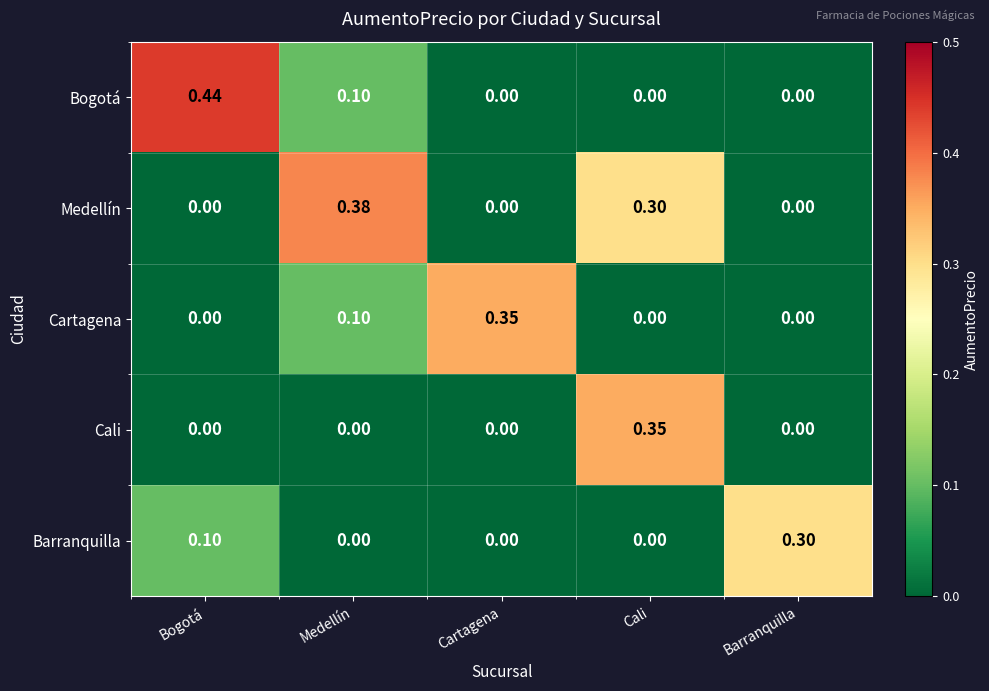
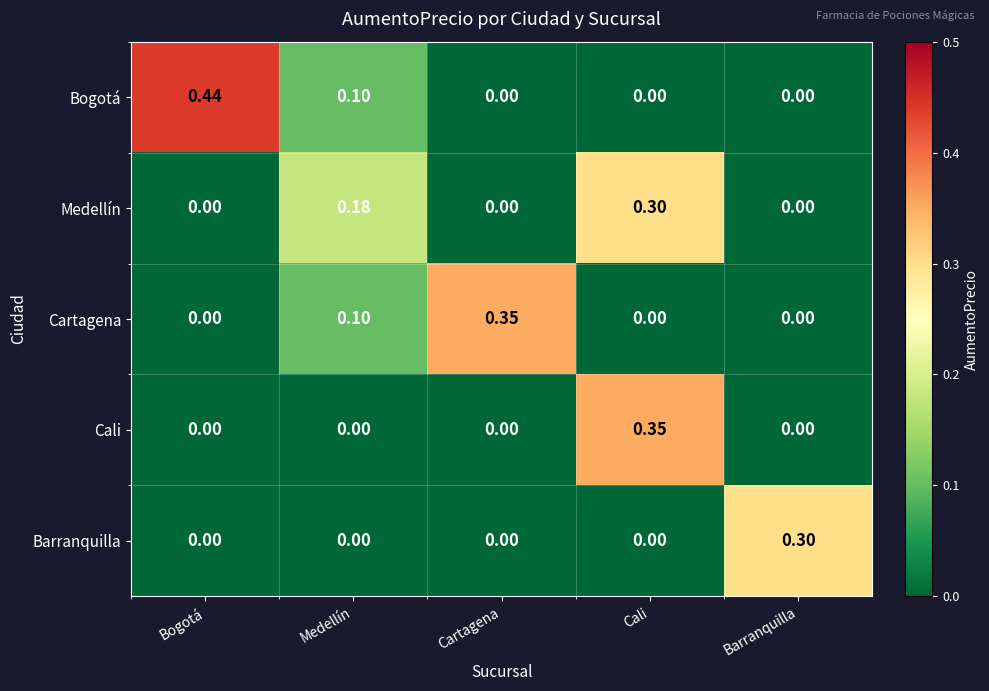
Medellín, Medellín: 0.38 -> 0.18
Barranquilla, Bogotá: 0.10 -> 0.00
